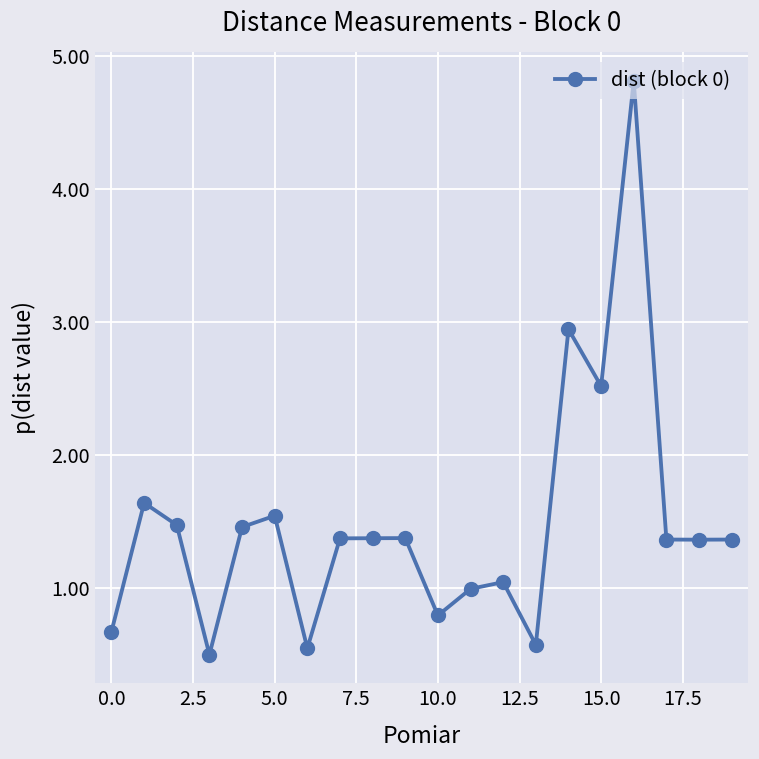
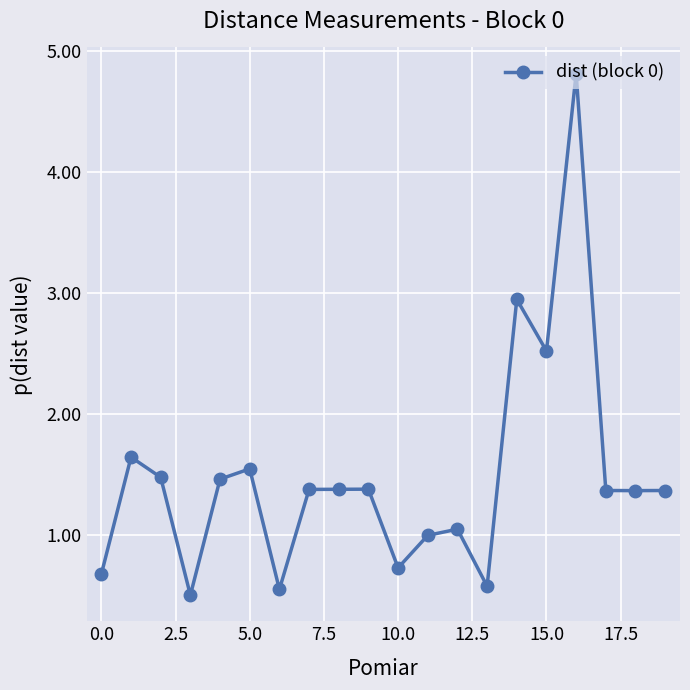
10.0: 0.80 -> 0.73
